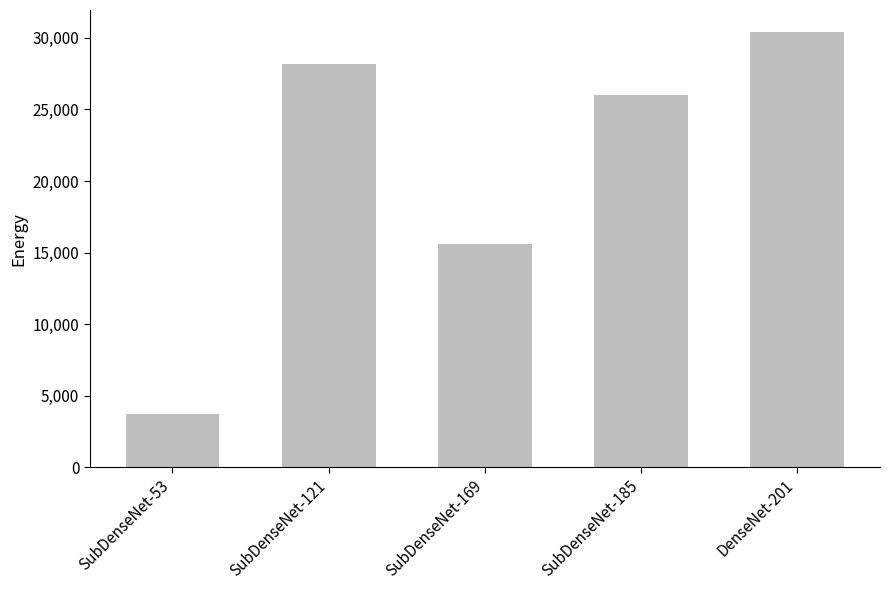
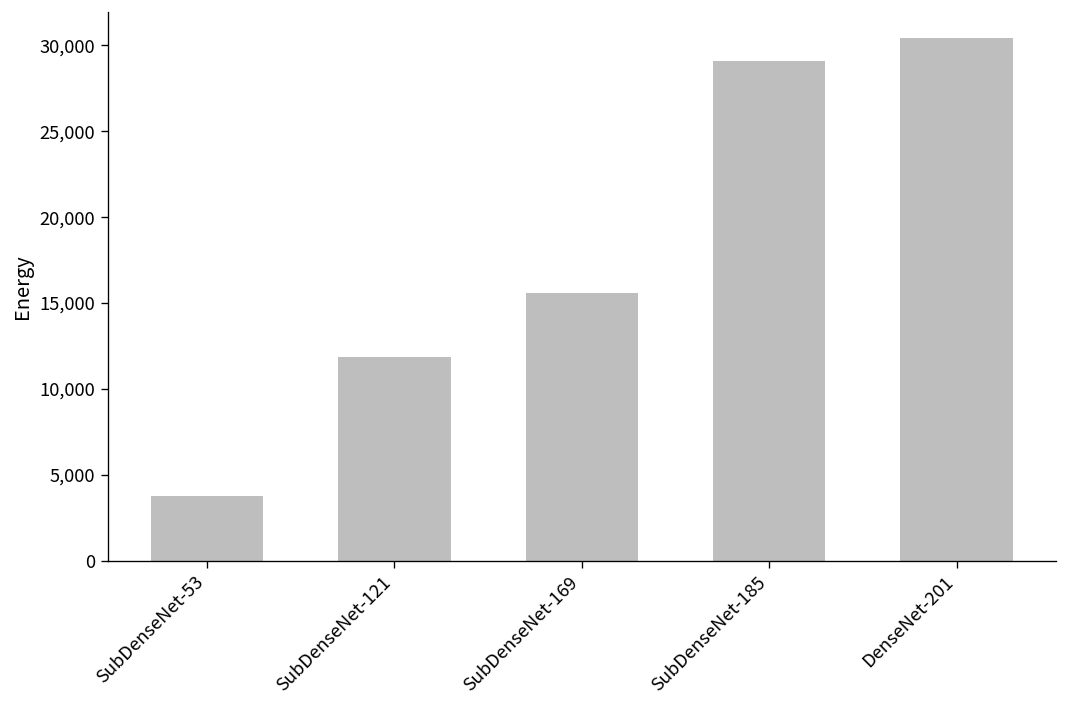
SubDenseNet-121: 28,200 -> 11,900
SubDenseNet-185: 26,000 -> 29,100
